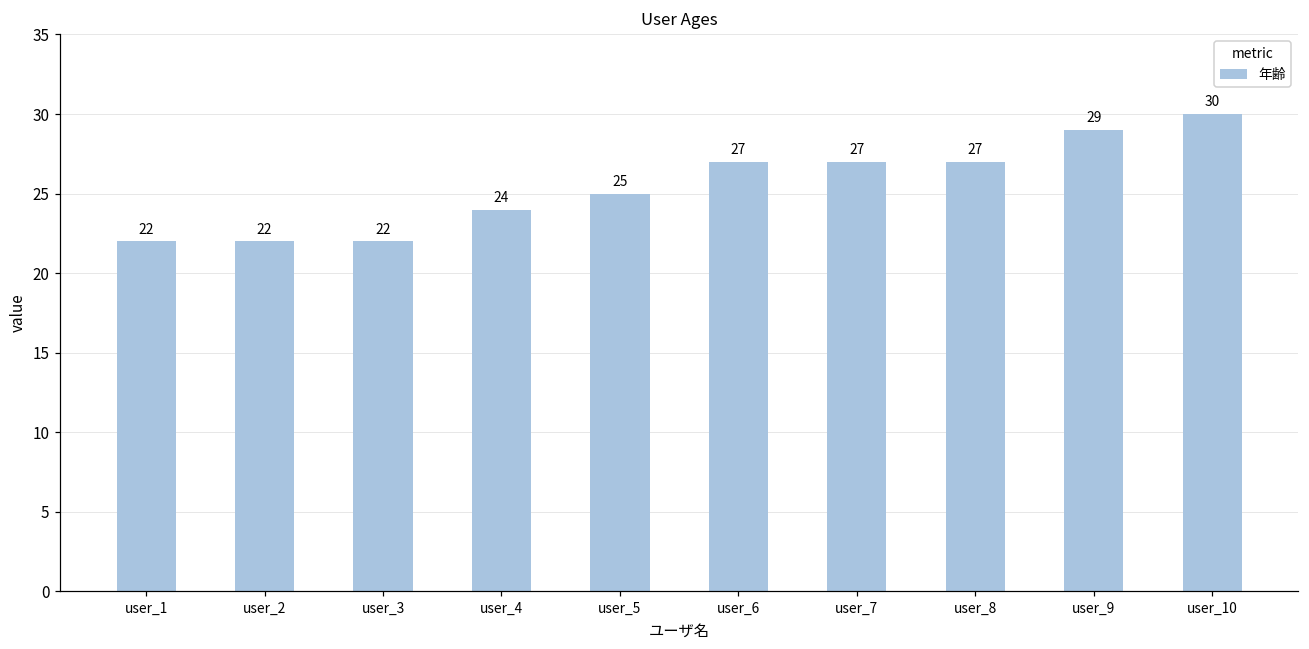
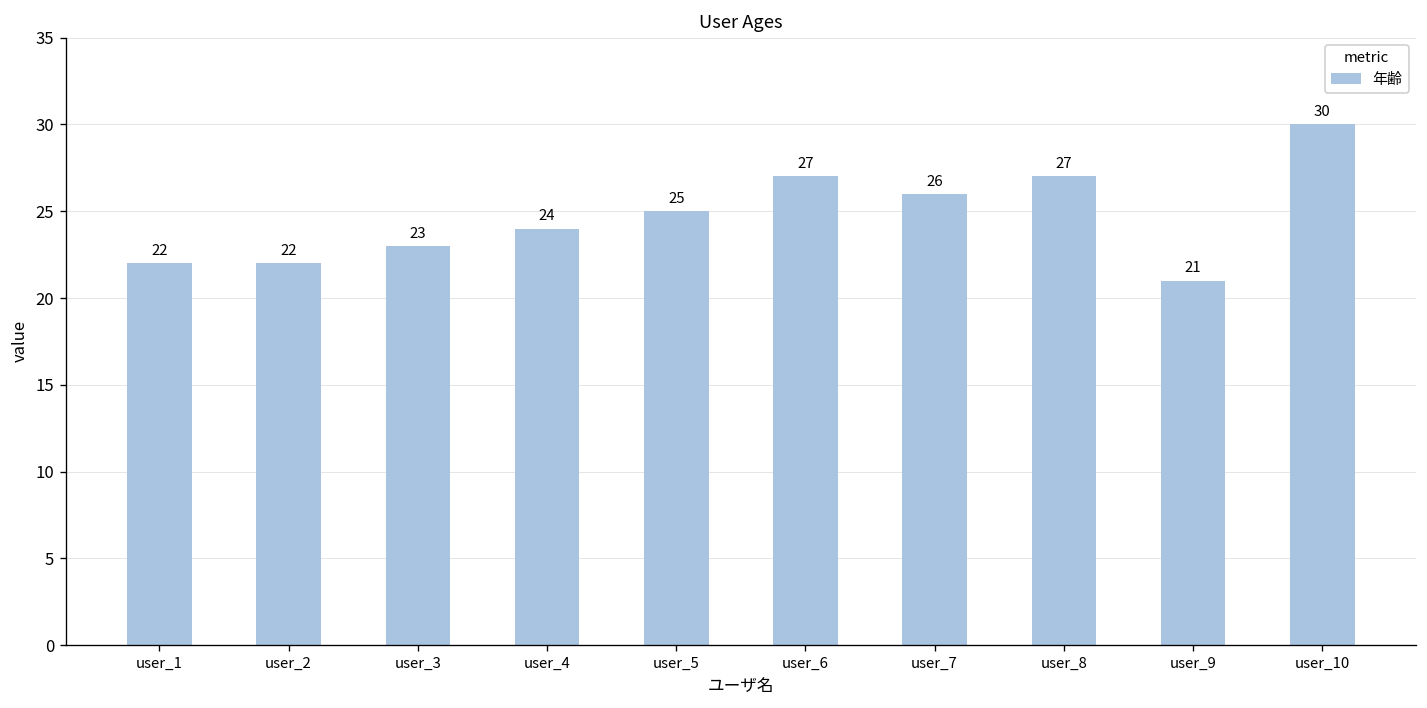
user_3: 22 -> 23
user_7: 27 -> 26
user_9: 29 -> 21
